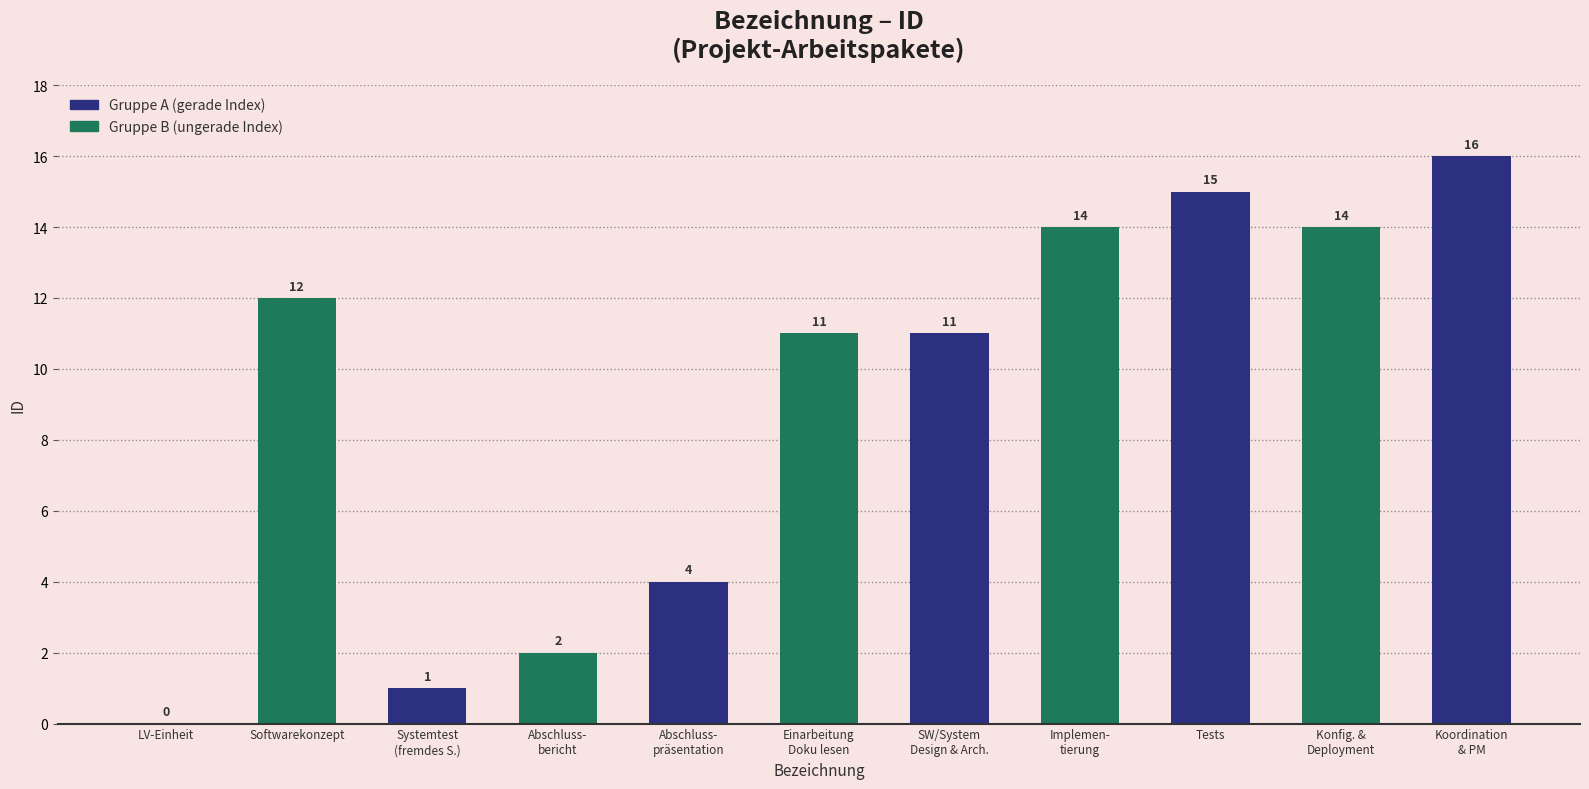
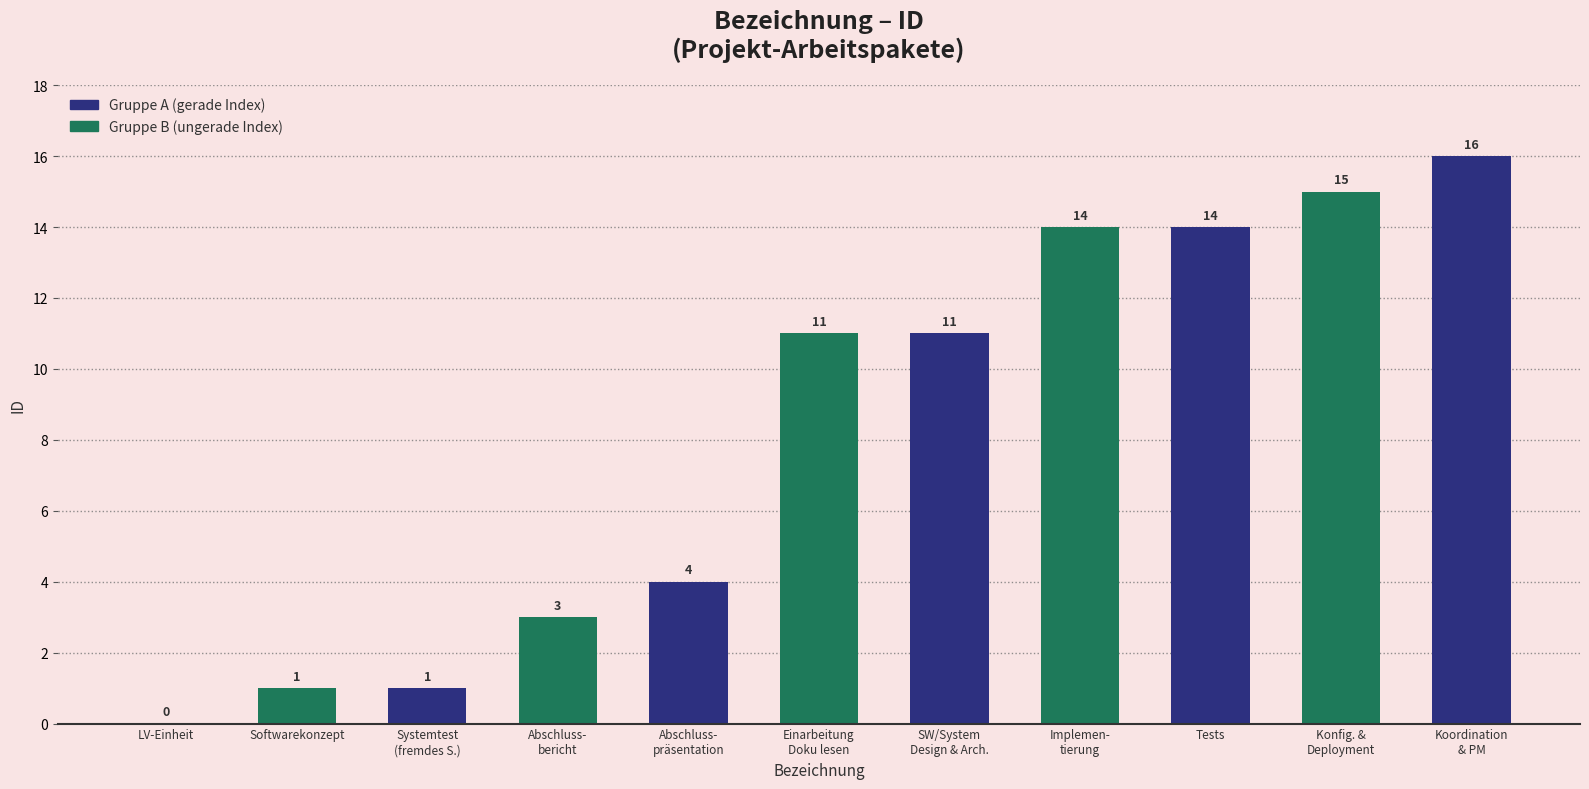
Softwarekonzept: 12 -> 1
Abschluss- bericht: 2 -> 3
Tests: 15 -> 14
Konfig. & Deployment: 14 -> 15
